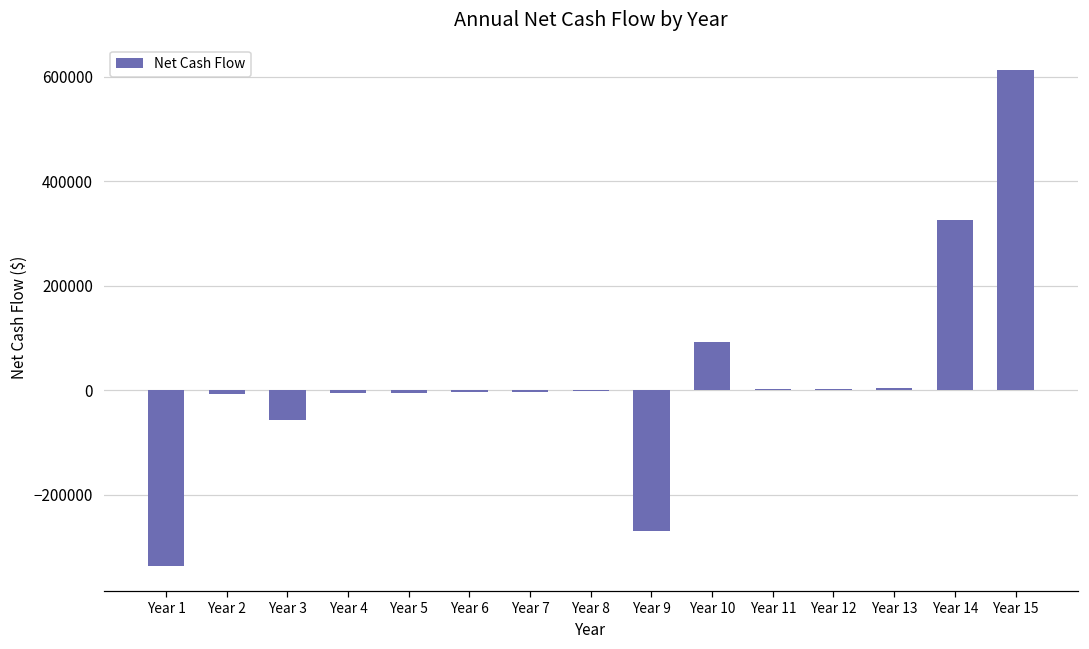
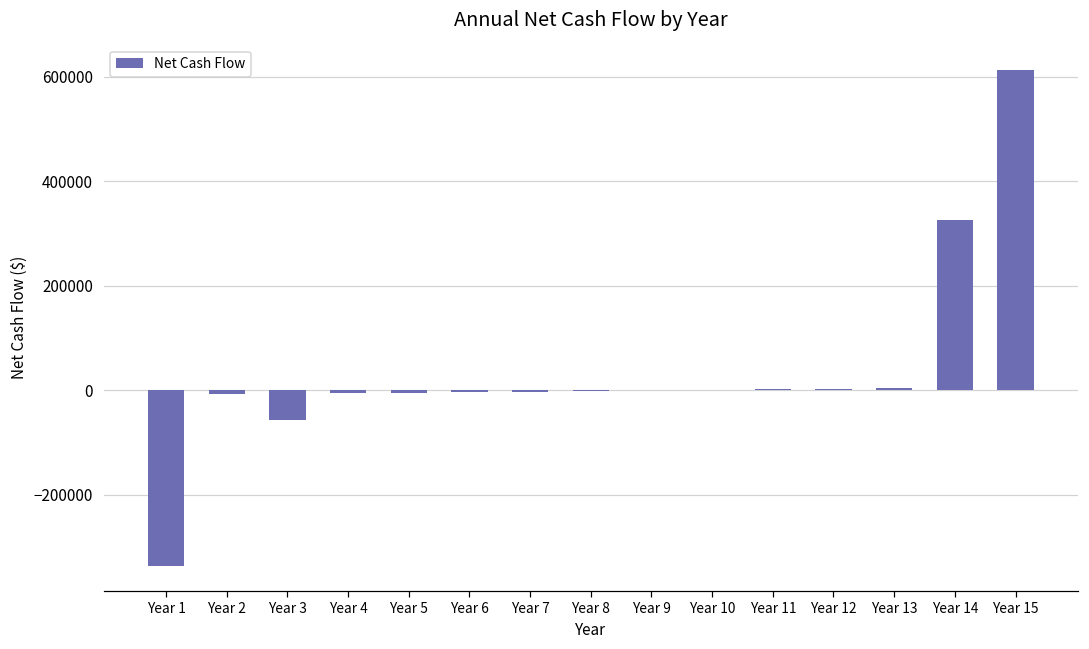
Year 9: -270000 -> 0
Year 10: 90000 -> 0
